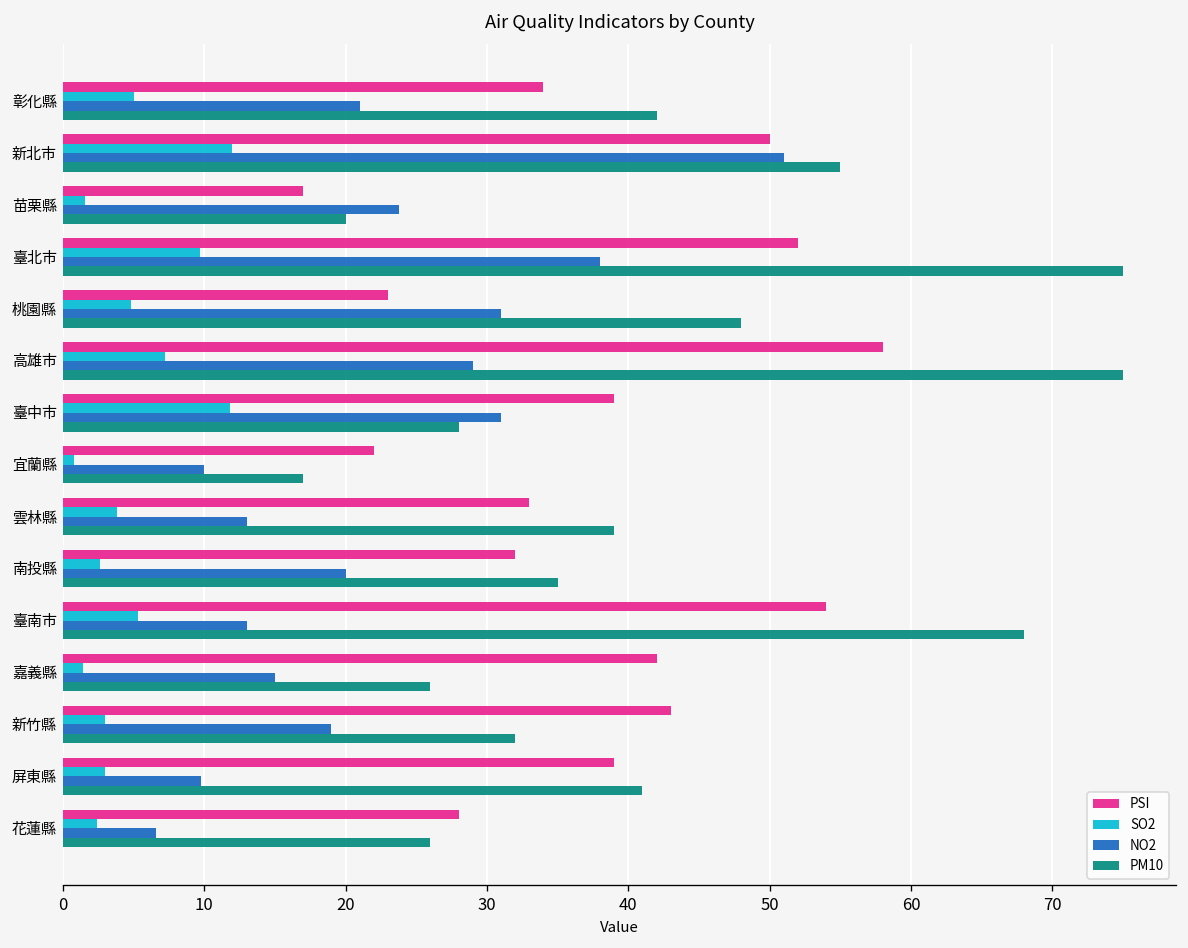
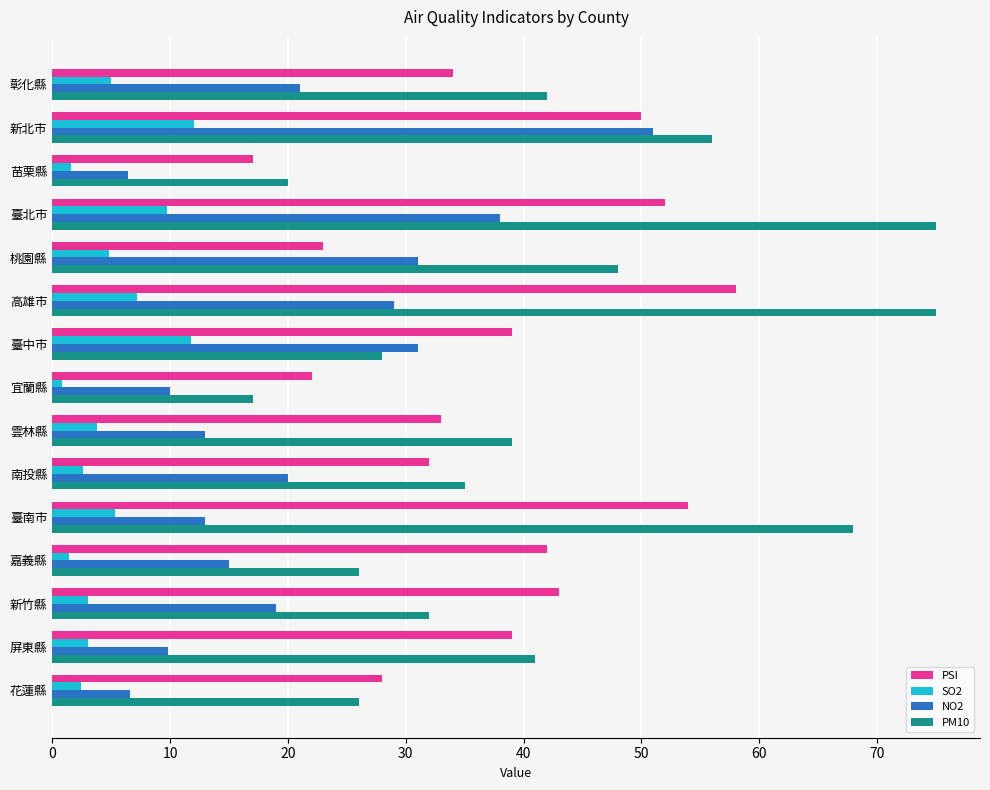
PM10, 新北市: 55 -> 56
NO2, 苗栗縣: 23.8 -> 6.4
